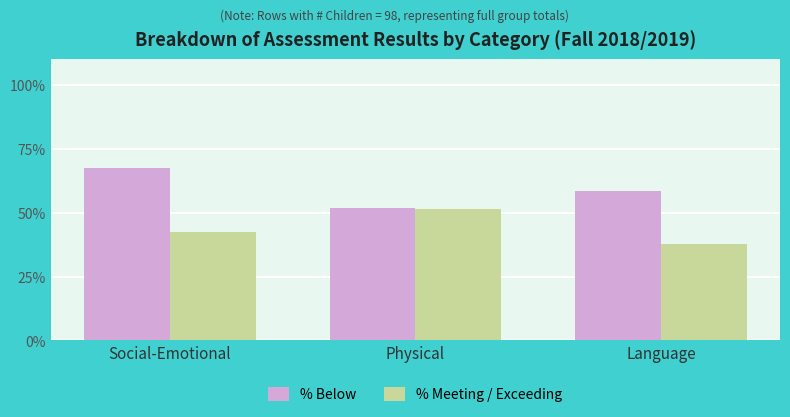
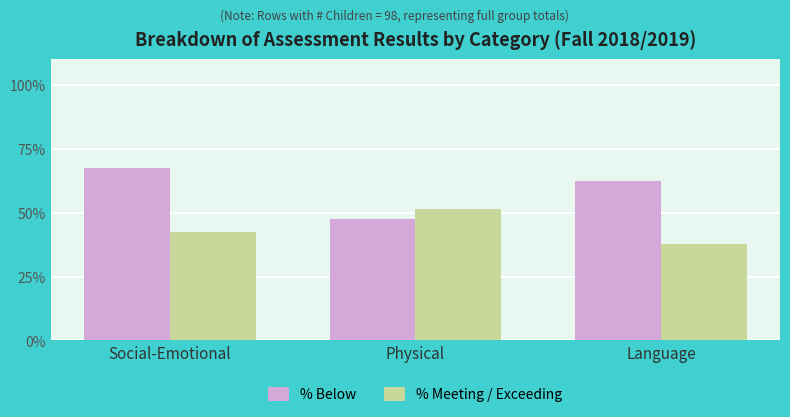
% Below, Physical: 52% -> 48%
% Below, Language: 59% -> 62%
